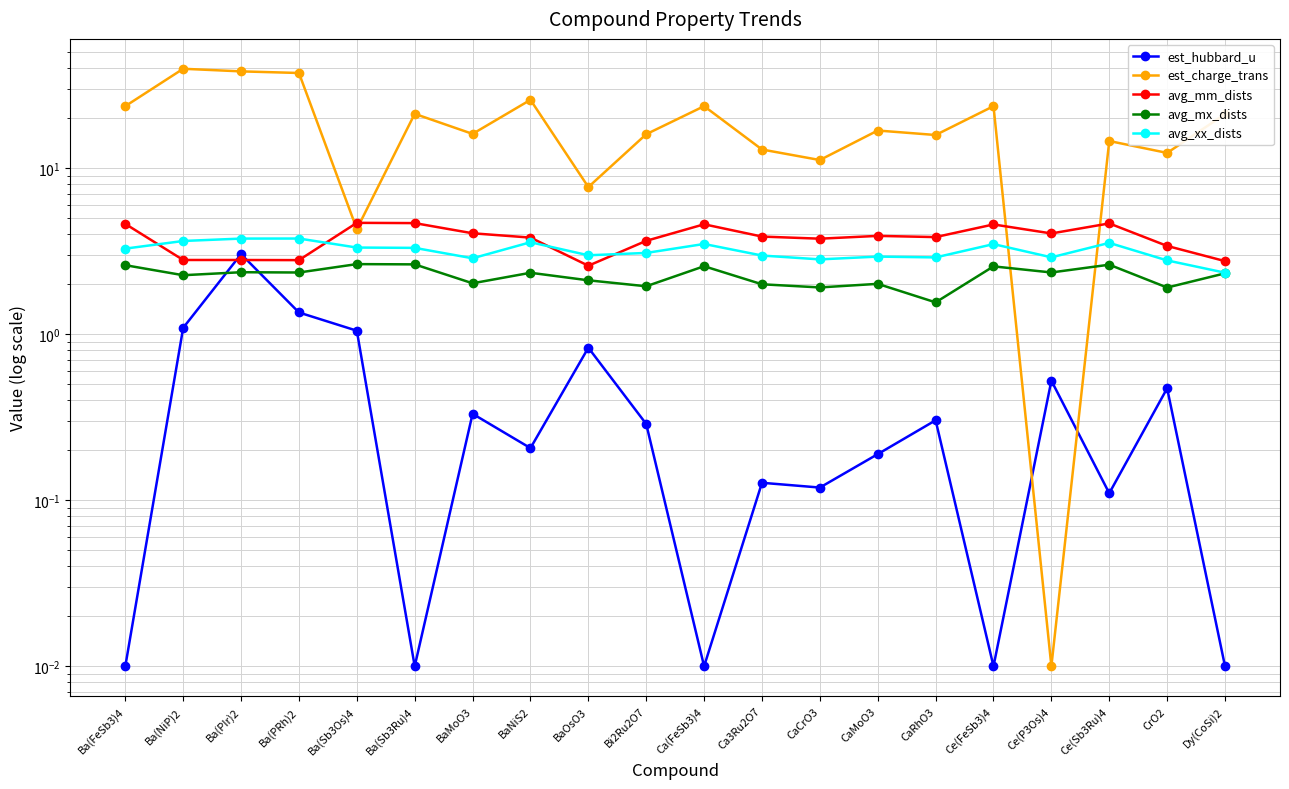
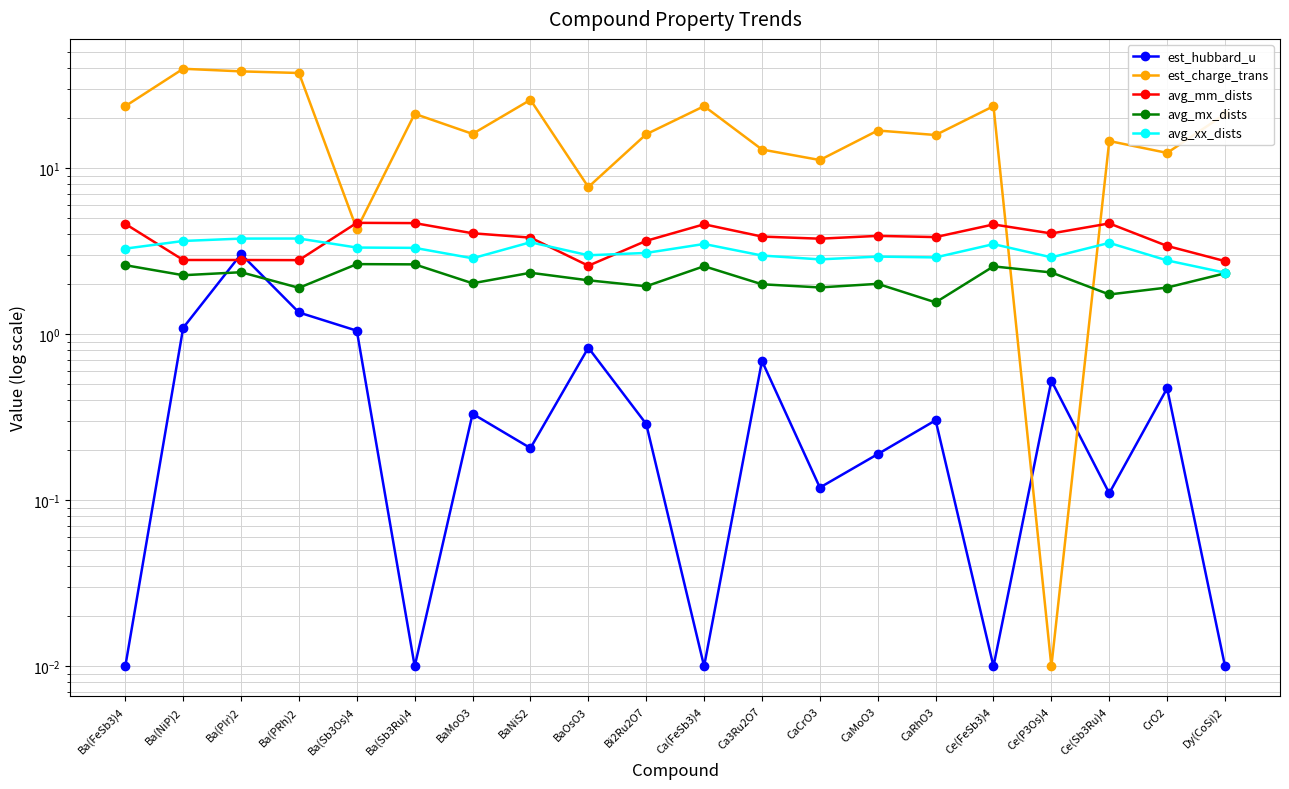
avg_mx_dists, Ba(PRh)2: 2.3 -> 1.9
est_hubbard_u, Ca3Ru2O7: 0.13 -> 0.69
avg_mx_dists, Ce(Sb3Ru)4: 2.6 -> 1.7
